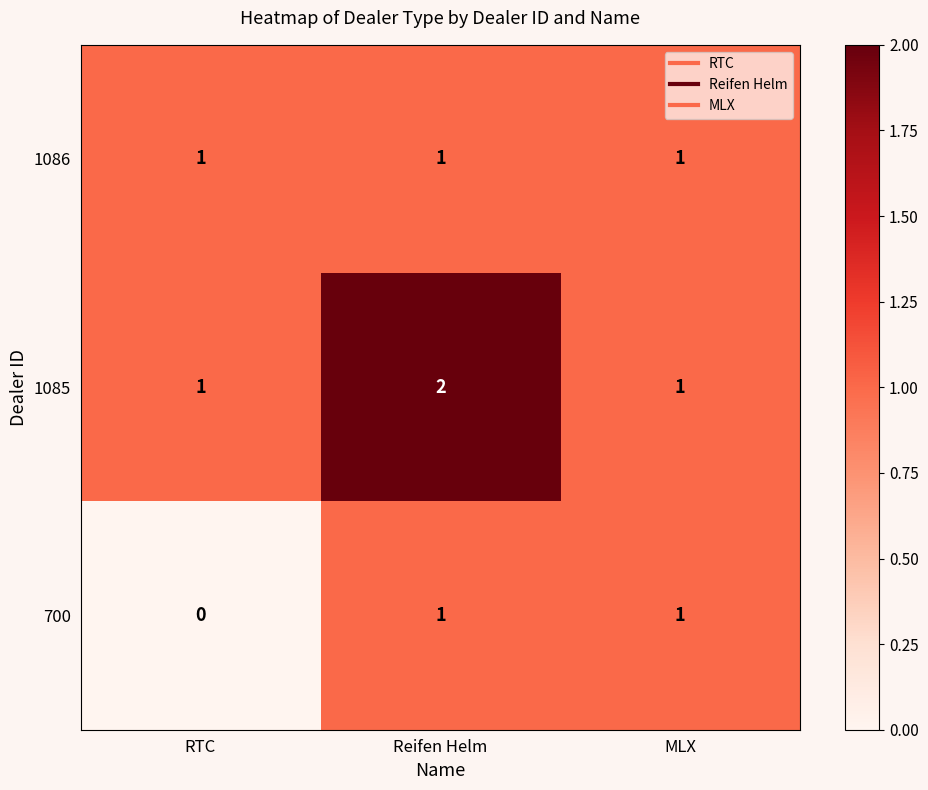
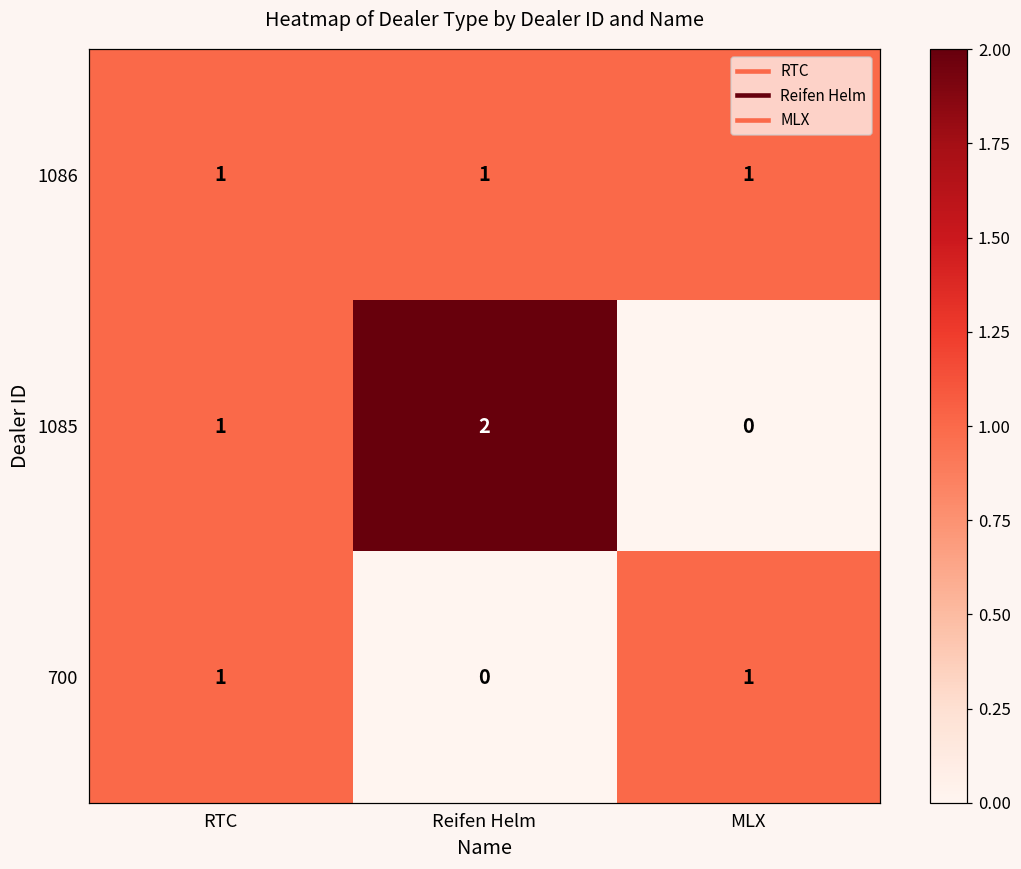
1085, MLX: 1 -> 0
700, RTC: 0 -> 1
700, Reifen Helm: 1 -> 0
